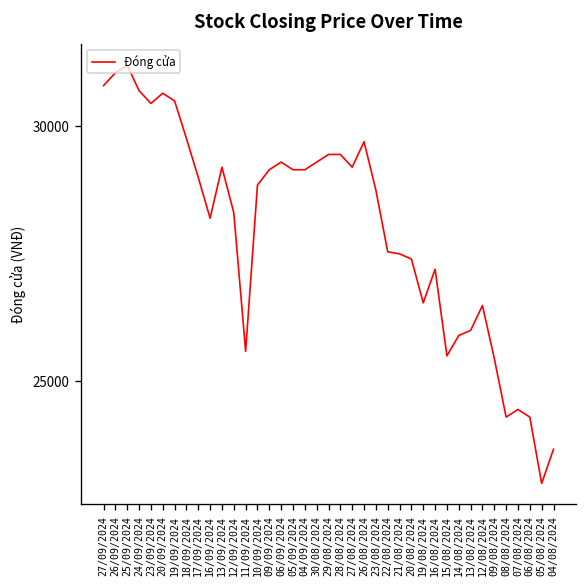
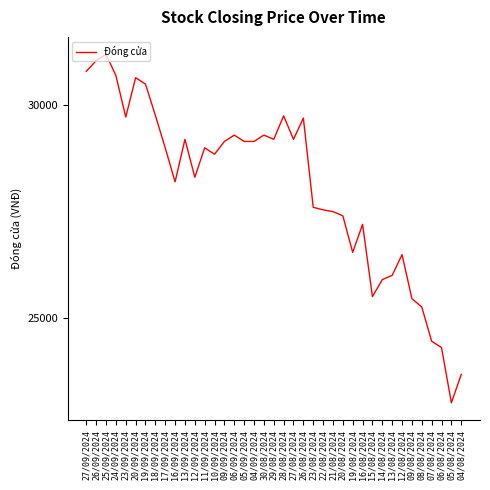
23/09/2024: 30500 -> 29700
11/09/2024: 25600 -> 29000
29/08/2024: 29400 -> 29200
28/08/2024: 29500 -> 29800
23/08/2024: 28800 -> 27600
08/08/2024: 24300 -> 25300
